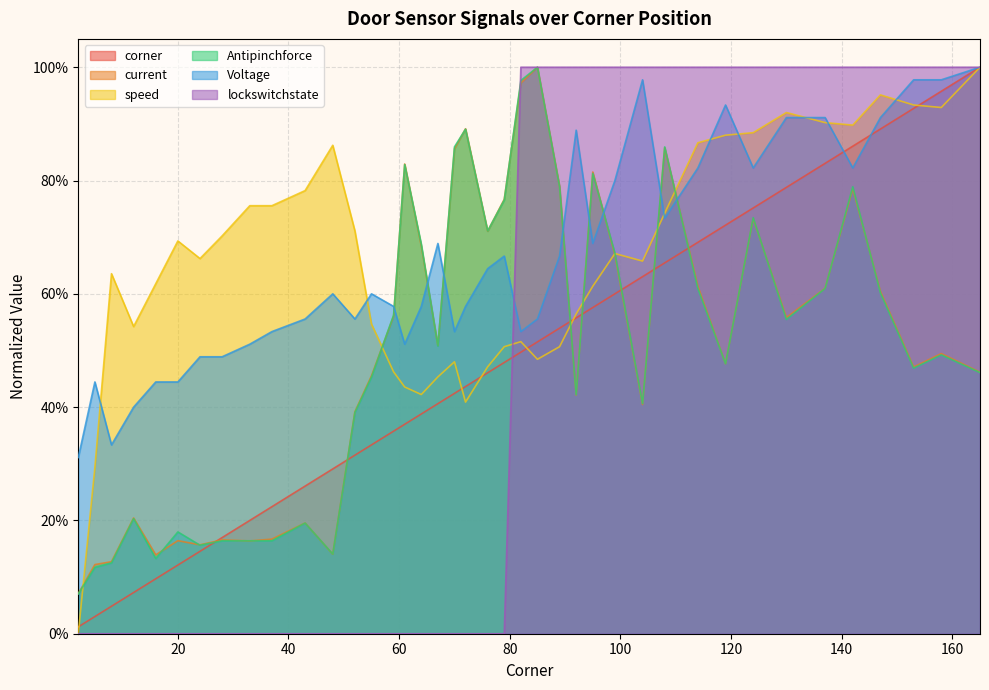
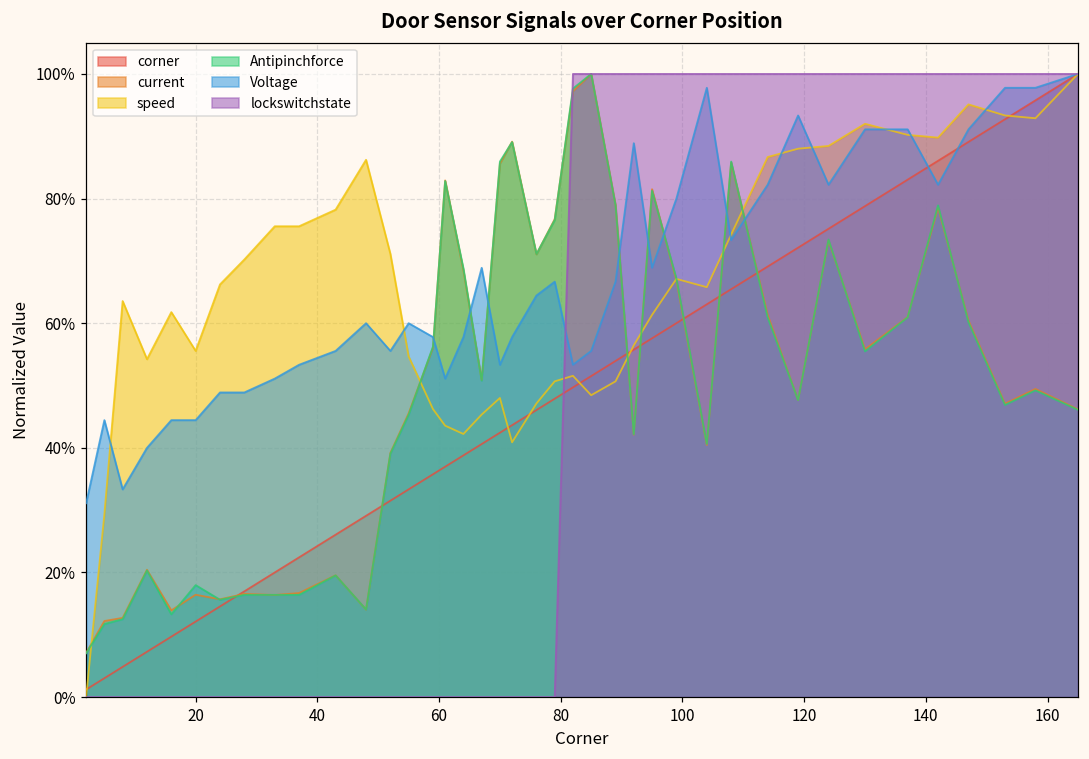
speed, 20: 69% -> 56%
